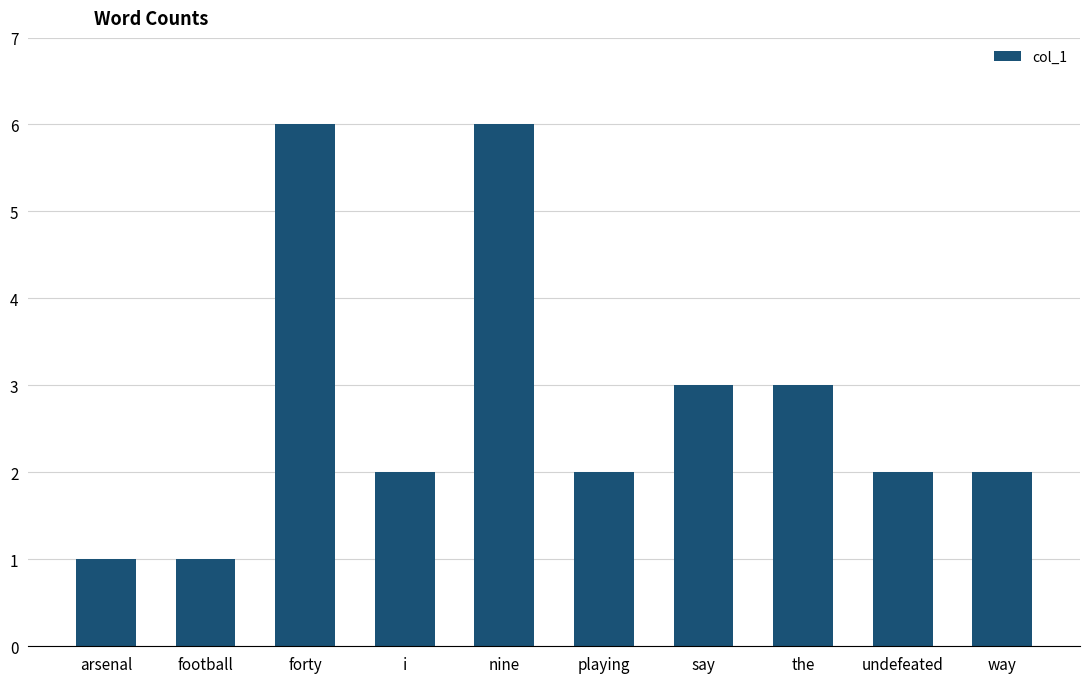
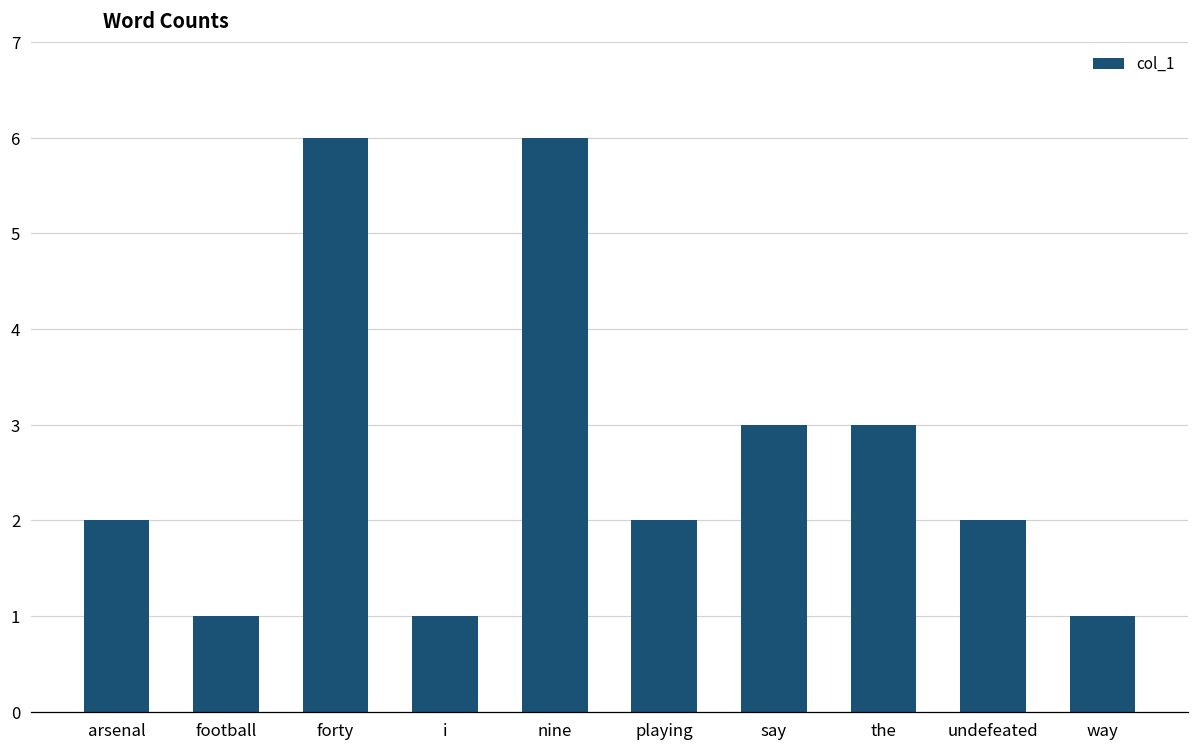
arsenal: 1 -> 2
i: 2 -> 1
way: 2 -> 1
